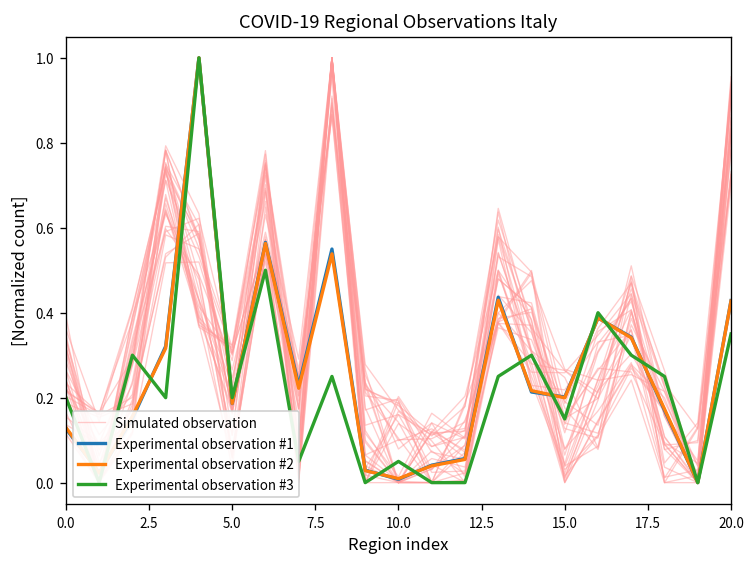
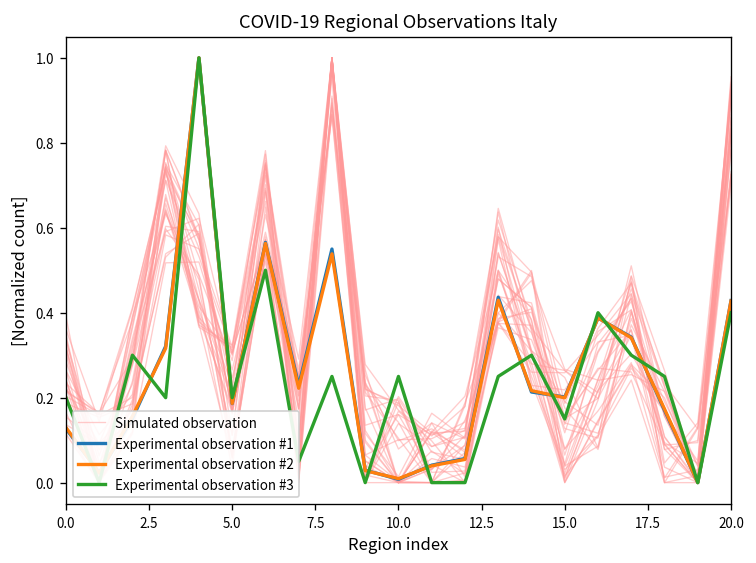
Experimental observation #3, 10.0: 0.05 -> 0.25
Experimental observation #3, 20.0: 0.35 -> 0.40
